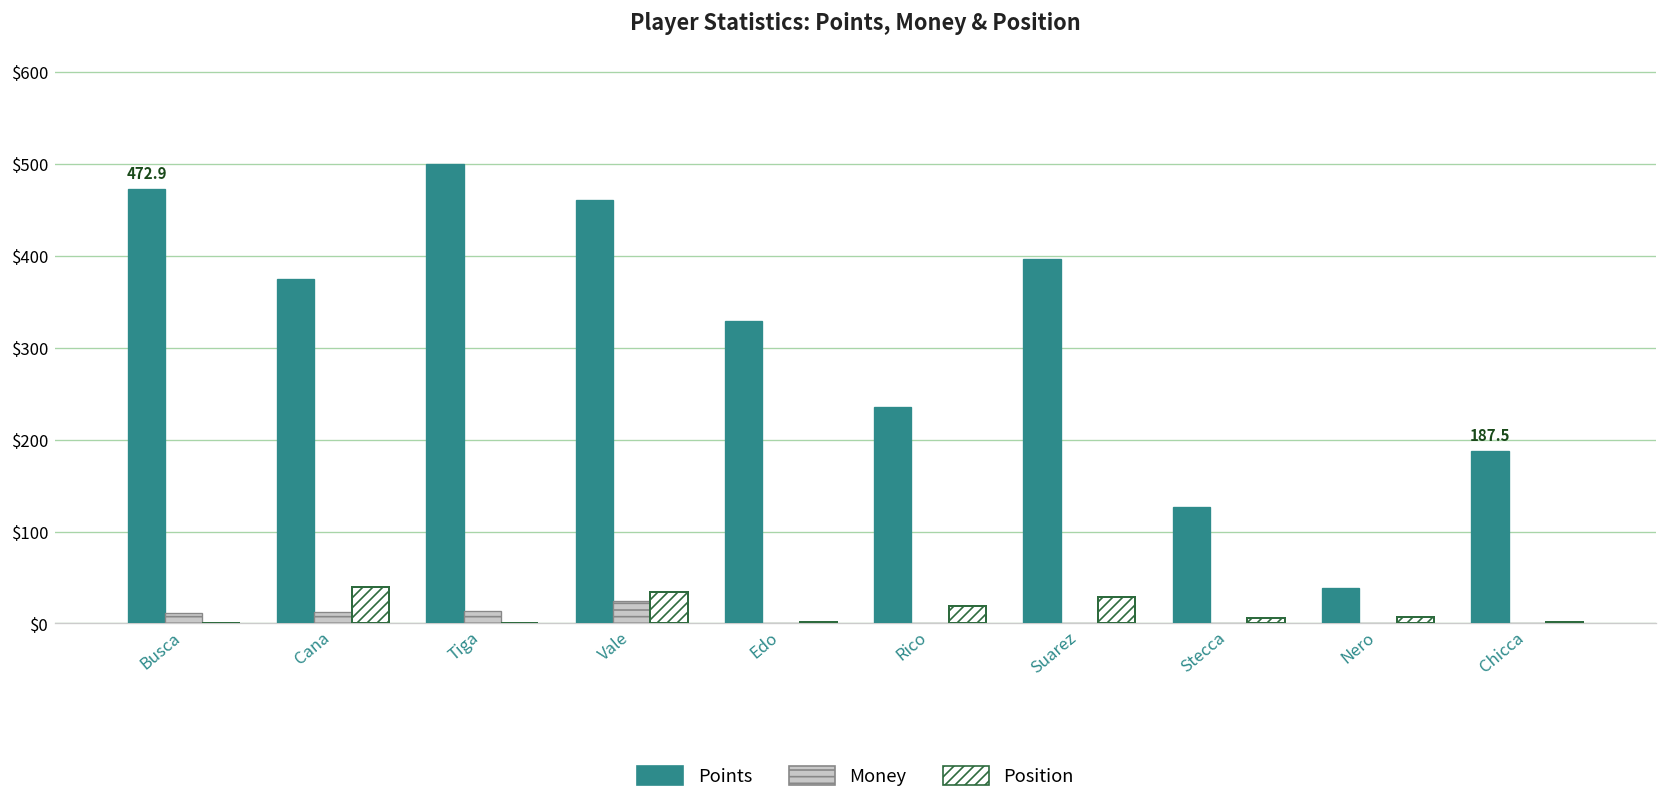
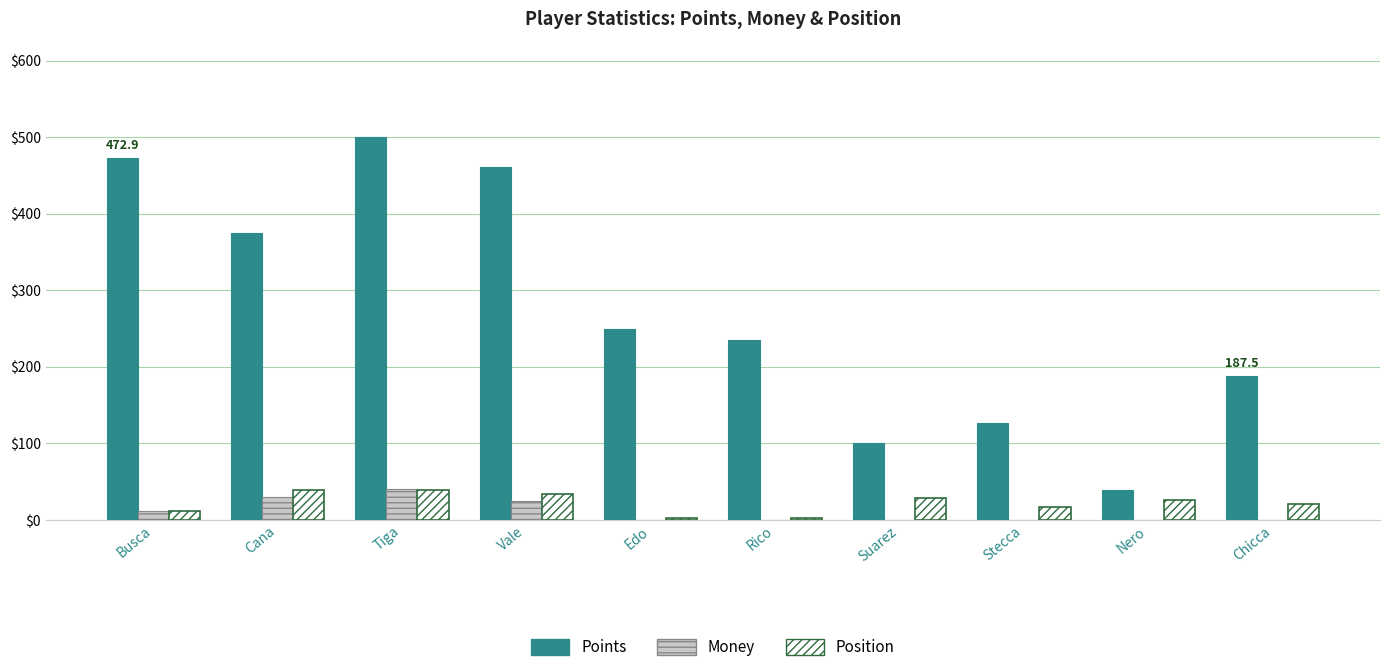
Position, Busca: $0 -> $10
Money, Cana: $10 -> $30
Money, Tiga: $10 -> $40
Position, Tiga: $0 -> $40
Points, Edo: $330 -> $250
Position, Rico: $20 -> $0
Points, Suarez: $400 -> $100
Position, Stecca: $10 -> $20
Position, Nero: $10 -> $30
Position, Chicca: $0 -> $20
